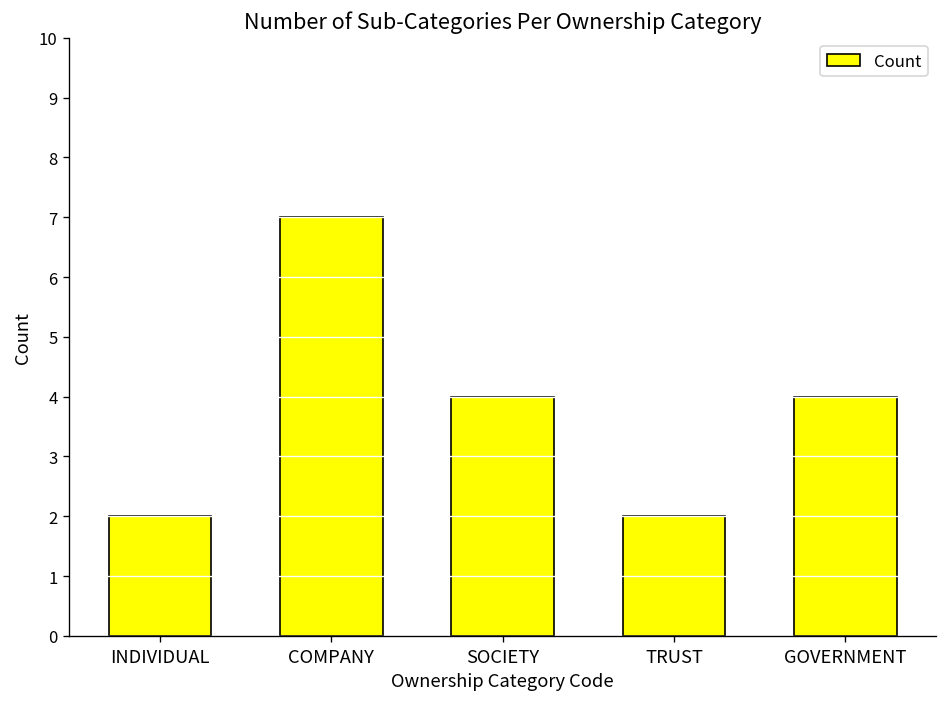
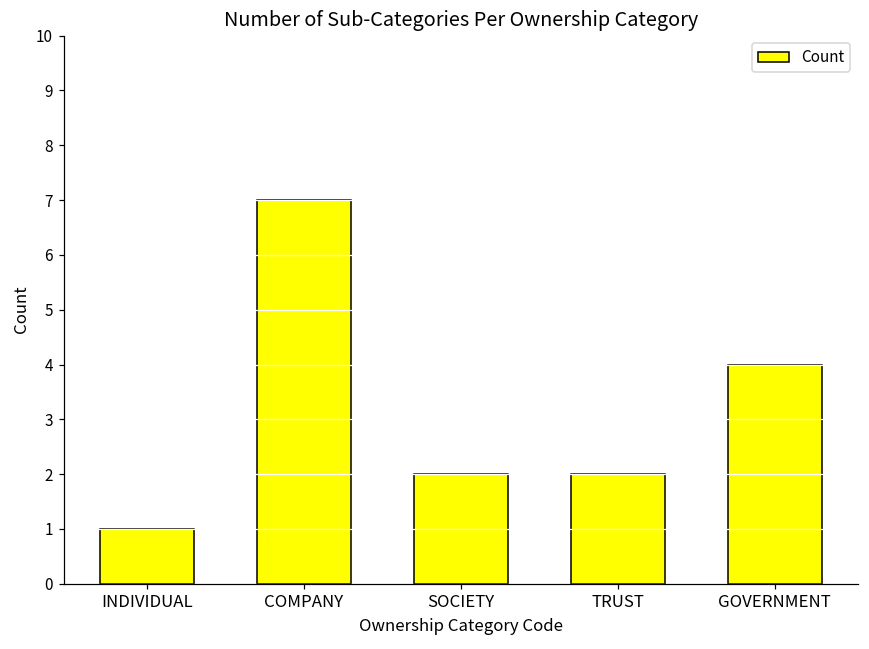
INDIVIDUAL: 2 -> 1
SOCIETY: 4 -> 2
